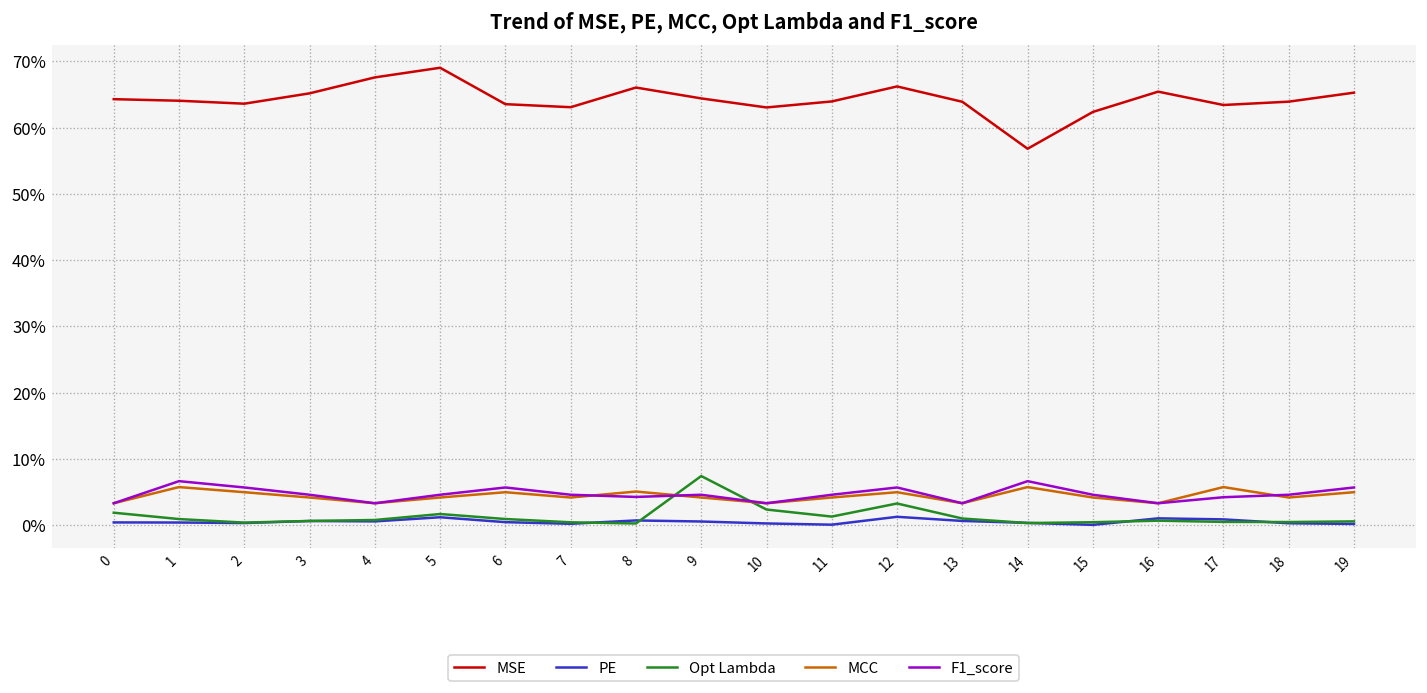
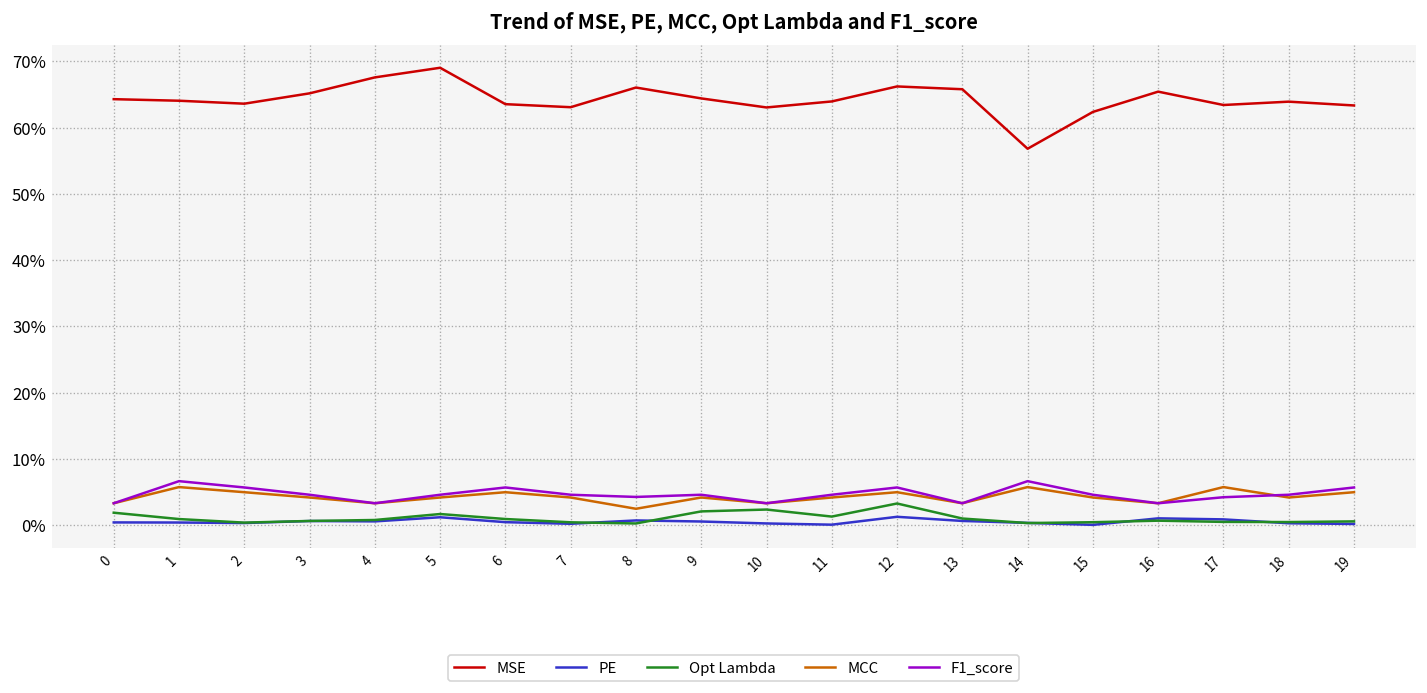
MCC, 8: 5% -> 3%
Opt Lambda, 9: 7% -> 2%
MSE, 13: 64% -> 66%
MSE, 19: 65% -> 63%
